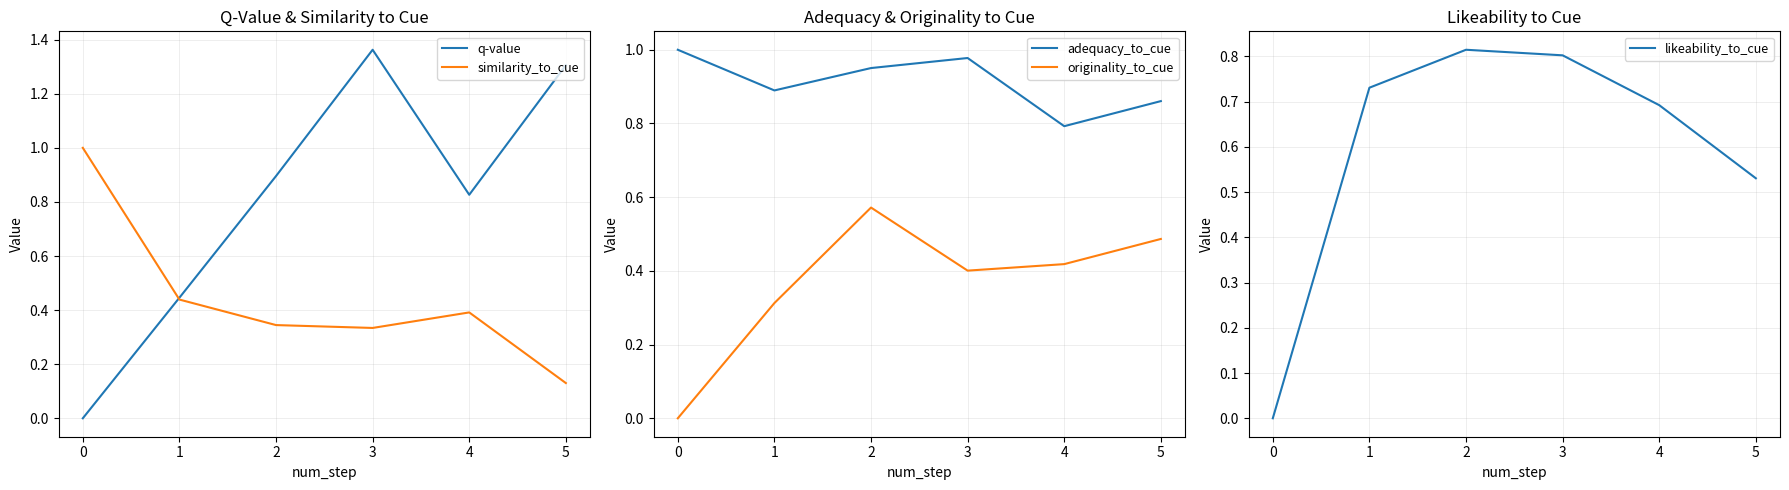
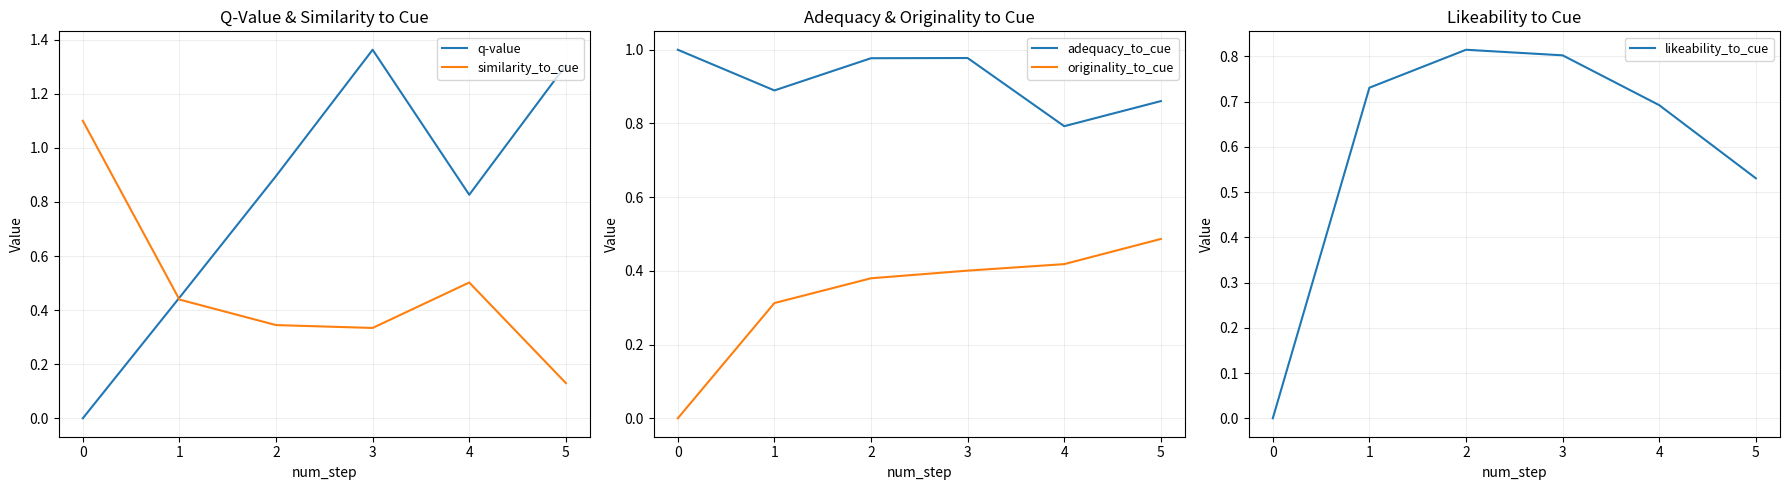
Q-Value & Similarity to Cue, similarity_to_cue, 0: 1.0 -> 1.1
Q-Value & Similarity to Cue, similarity_to_cue, 4: 0.39 -> 0.50
Adequacy & Originality to Cue, adequacy_to_cue, 2: 0.95 -> 0.98
Adequacy & Originality to Cue, originality_to_cue, 2: 0.57 -> 0.38
